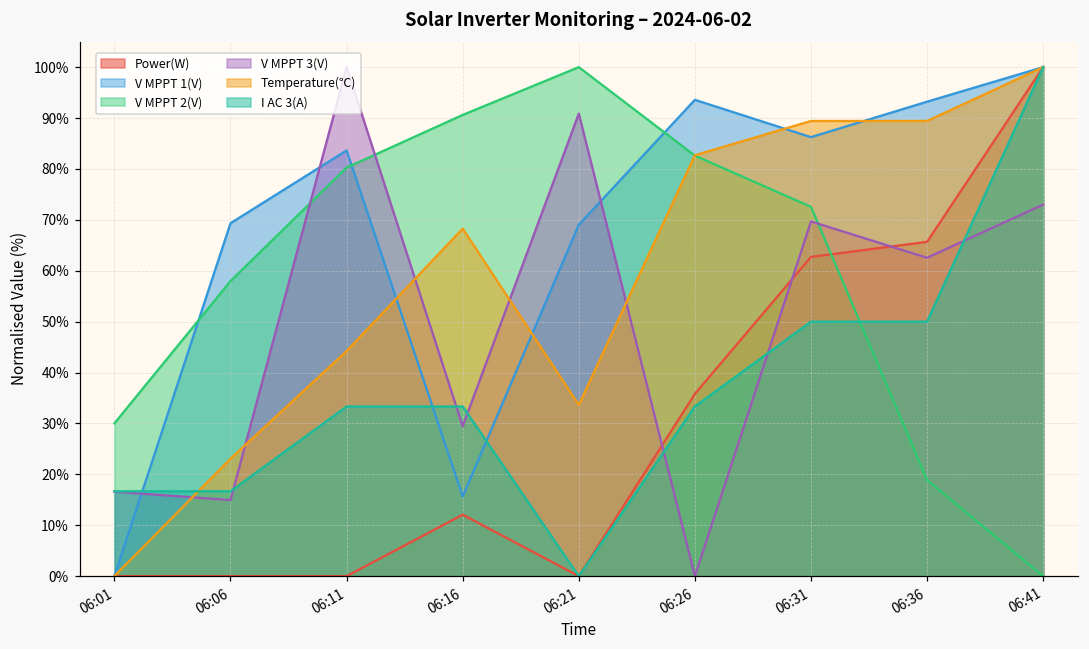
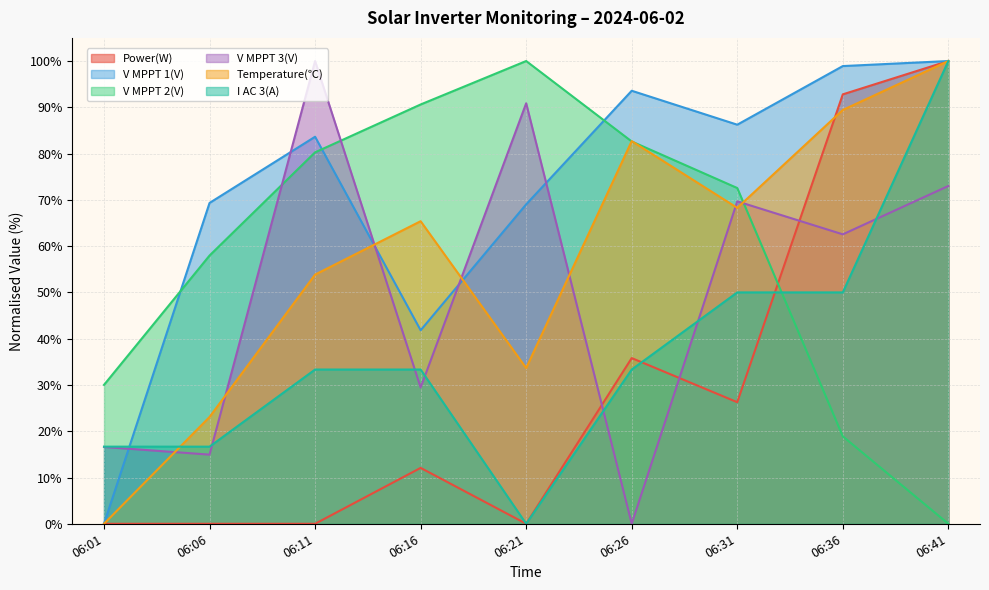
Temperature(℃), 06:11: 44% -> 54%
V MPPT 1(V), 06:16: 16% -> 42%
Temperature(℃), 06:16: 68% -> 65%
Power(W), 06:31: 63% -> 26%
Temperature(℃), 06:31: 89% -> 68%
Power(W), 06:36: 66% -> 93%
V MPPT 1(V), 06:36: 93% -> 99%
